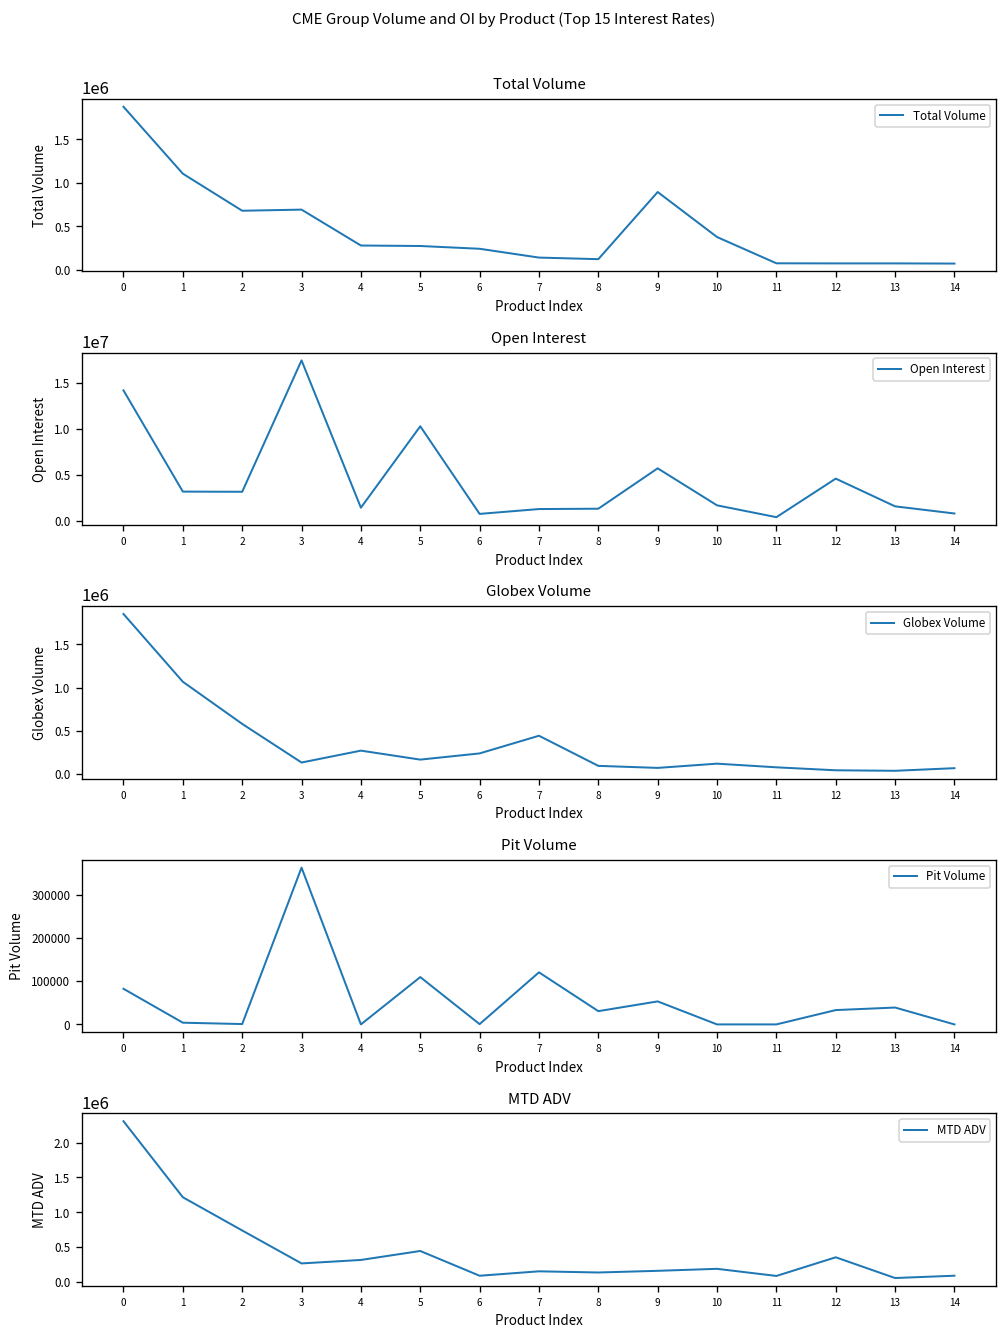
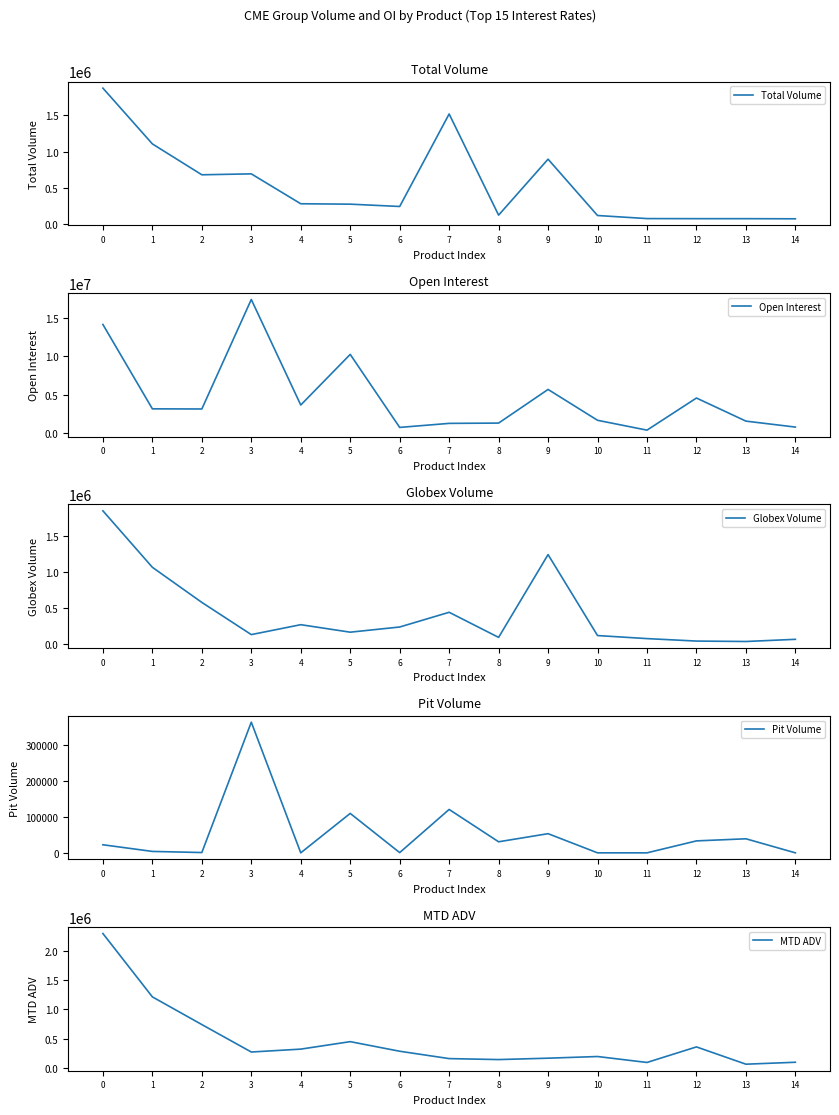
Total Volume, 7: 100000 -> 1500000
Total Volume, 10: 400000 -> 100000
Open Interest, 4: 1000000 -> 4000000
Globex Volume, 9: 100000 -> 1200000
Pit Volume, 0: 80000 -> 20000
MTD ADV, 6: 100000 -> 300000
